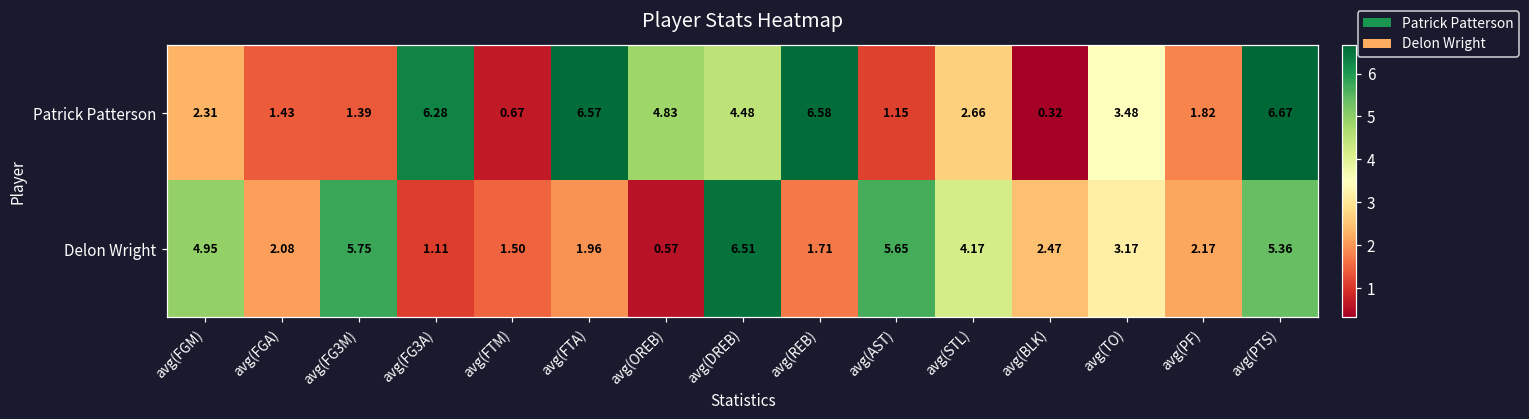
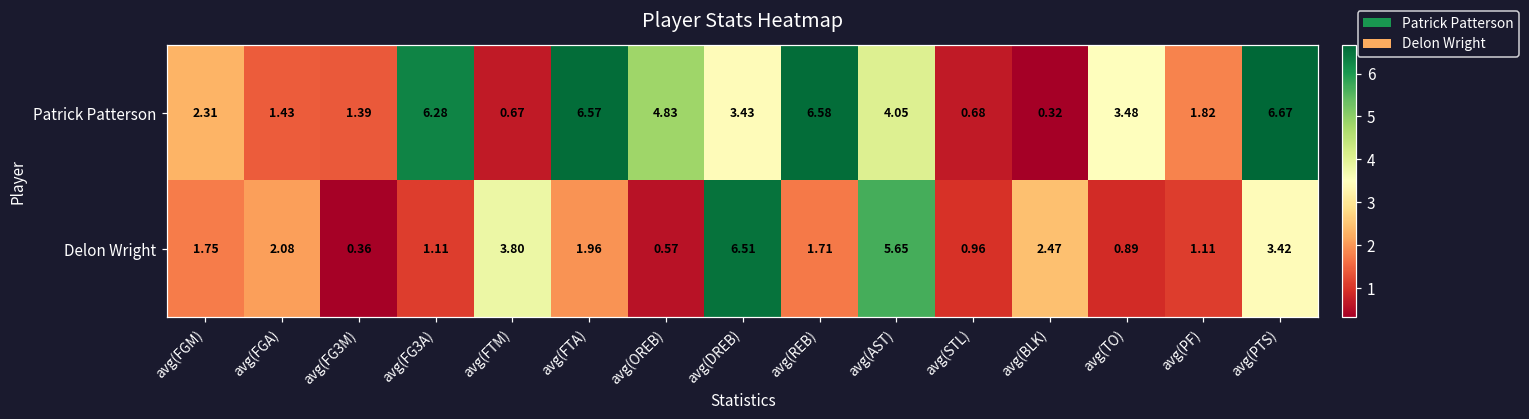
Patrick Patterson, avg(DREB): 4.48 -> 3.43
Patrick Patterson, avg(AST): 1.15 -> 4.05
Patrick Patterson, avg(STL): 2.66 -> 0.68
Delon Wright, avg(FGM): 4.95 -> 1.75
Delon Wright, avg(FG3M): 5.75 -> 0.36
Delon Wright, avg(FTM): 1.50 -> 3.80
Delon Wright, avg(STL): 4.17 -> 0.96
Delon Wright, avg(TO): 3.17 -> 0.89
Delon Wright, avg(PF): 2.17 -> 1.11
Delon Wright, avg(PTS): 5.36 -> 3.42
